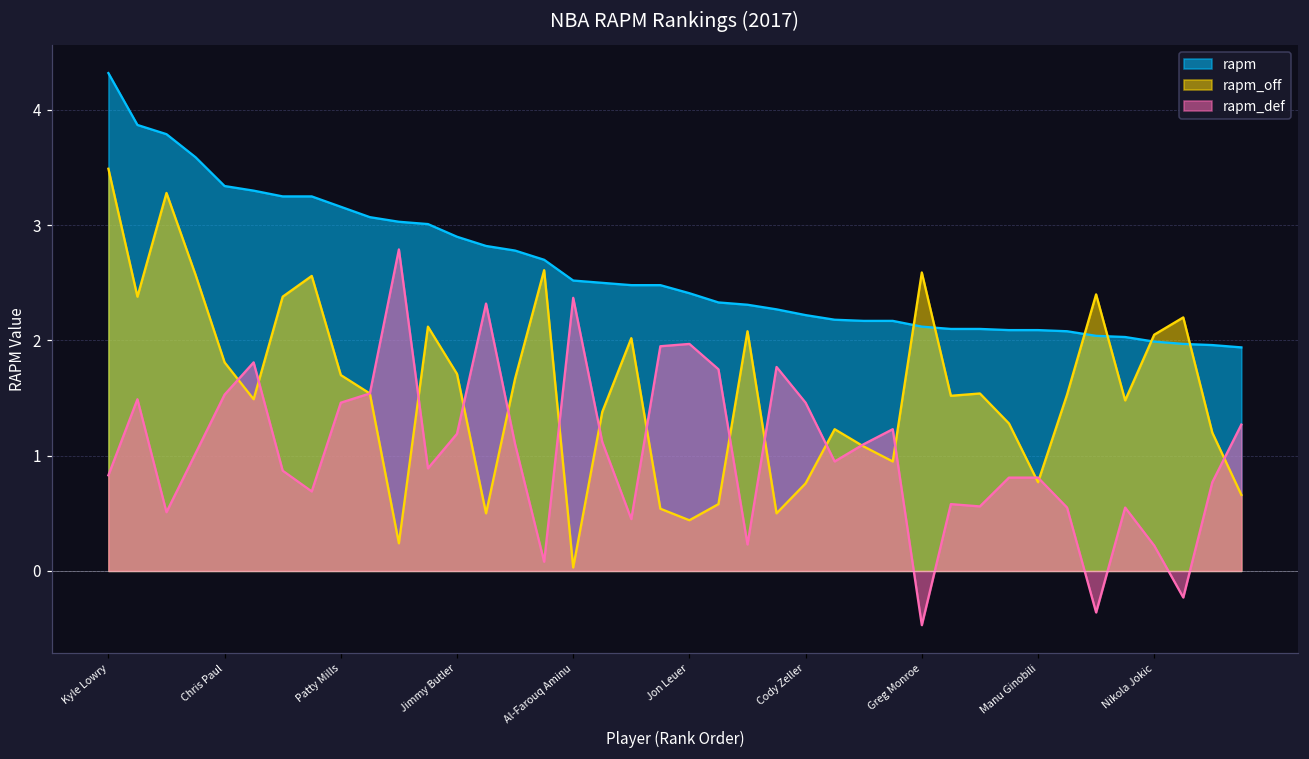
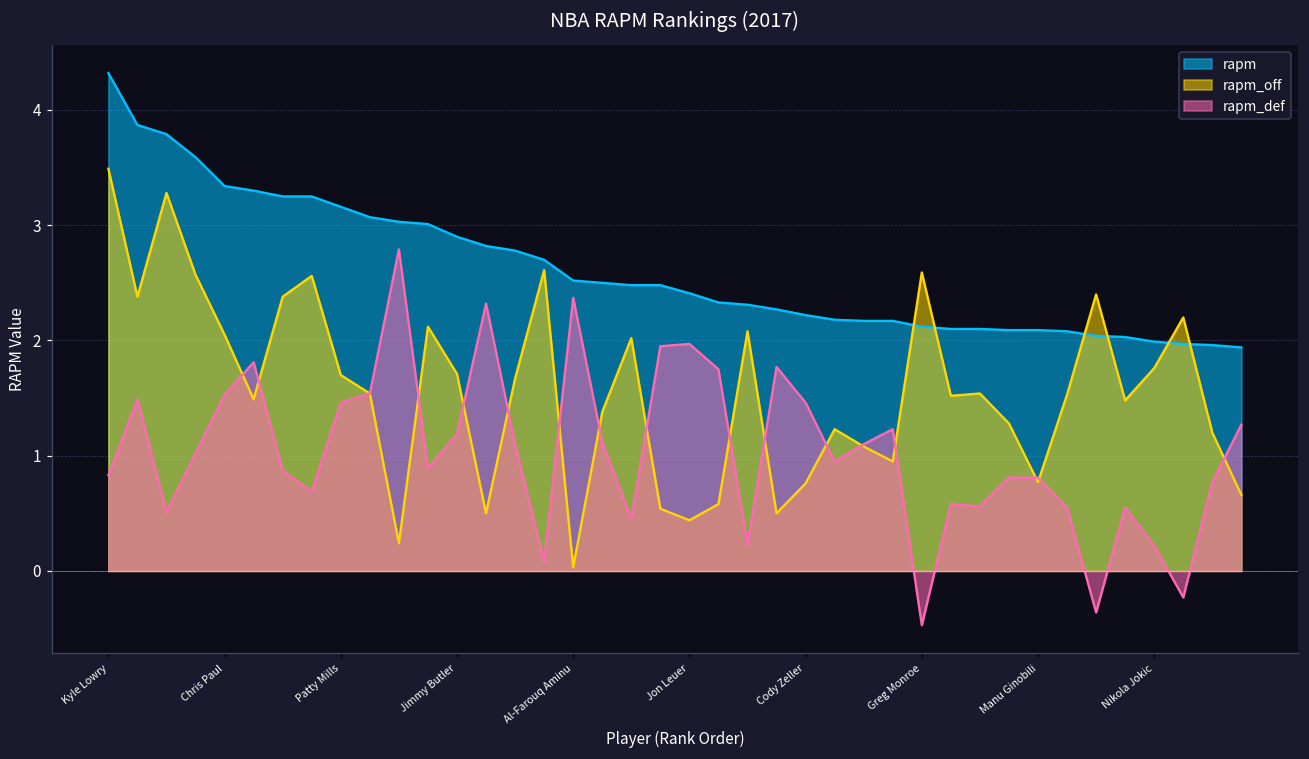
rapm_off, Chris Paul: 1.81 -> 2.05
rapm_off, Nikola Jokic: 2.05 -> 1.76
